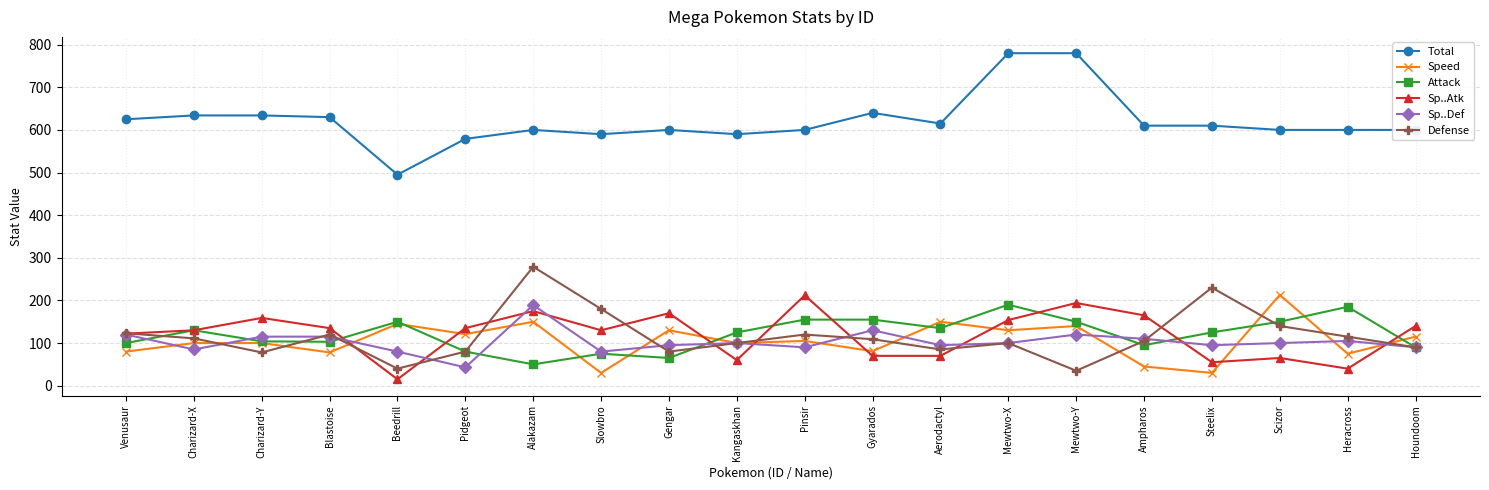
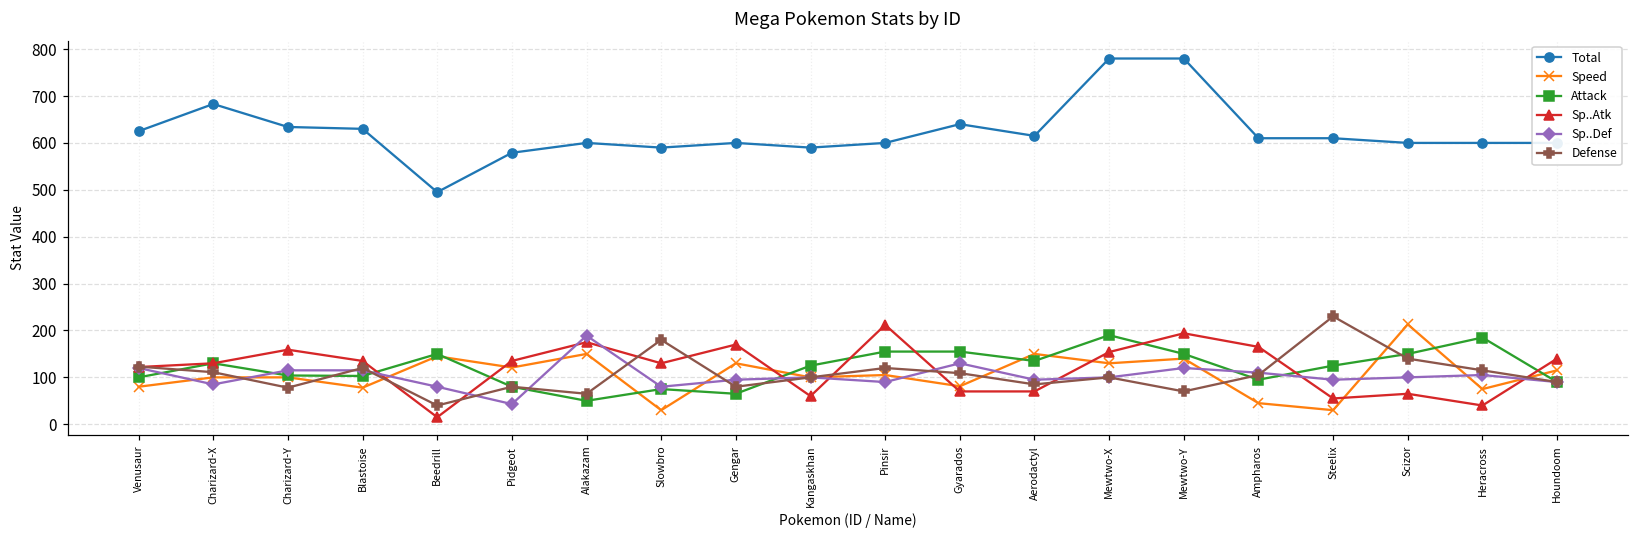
Total, Charizard-X: 630 -> 680
Defense, Alakazam: 280 -> 70
Defense, Mewtwo-Y: 40 -> 70
